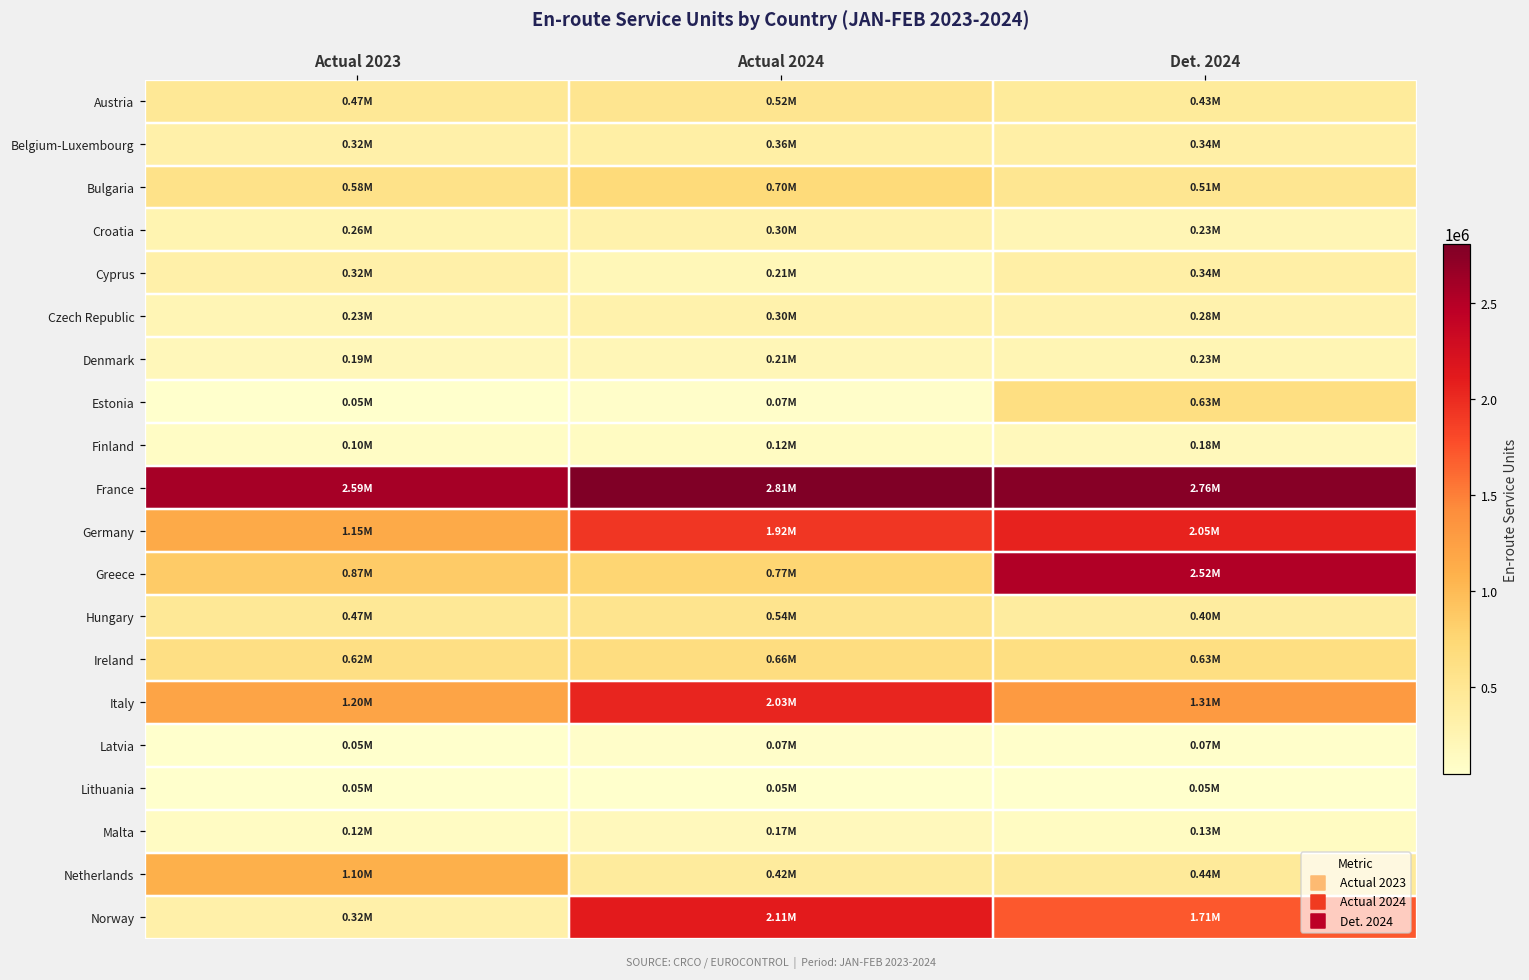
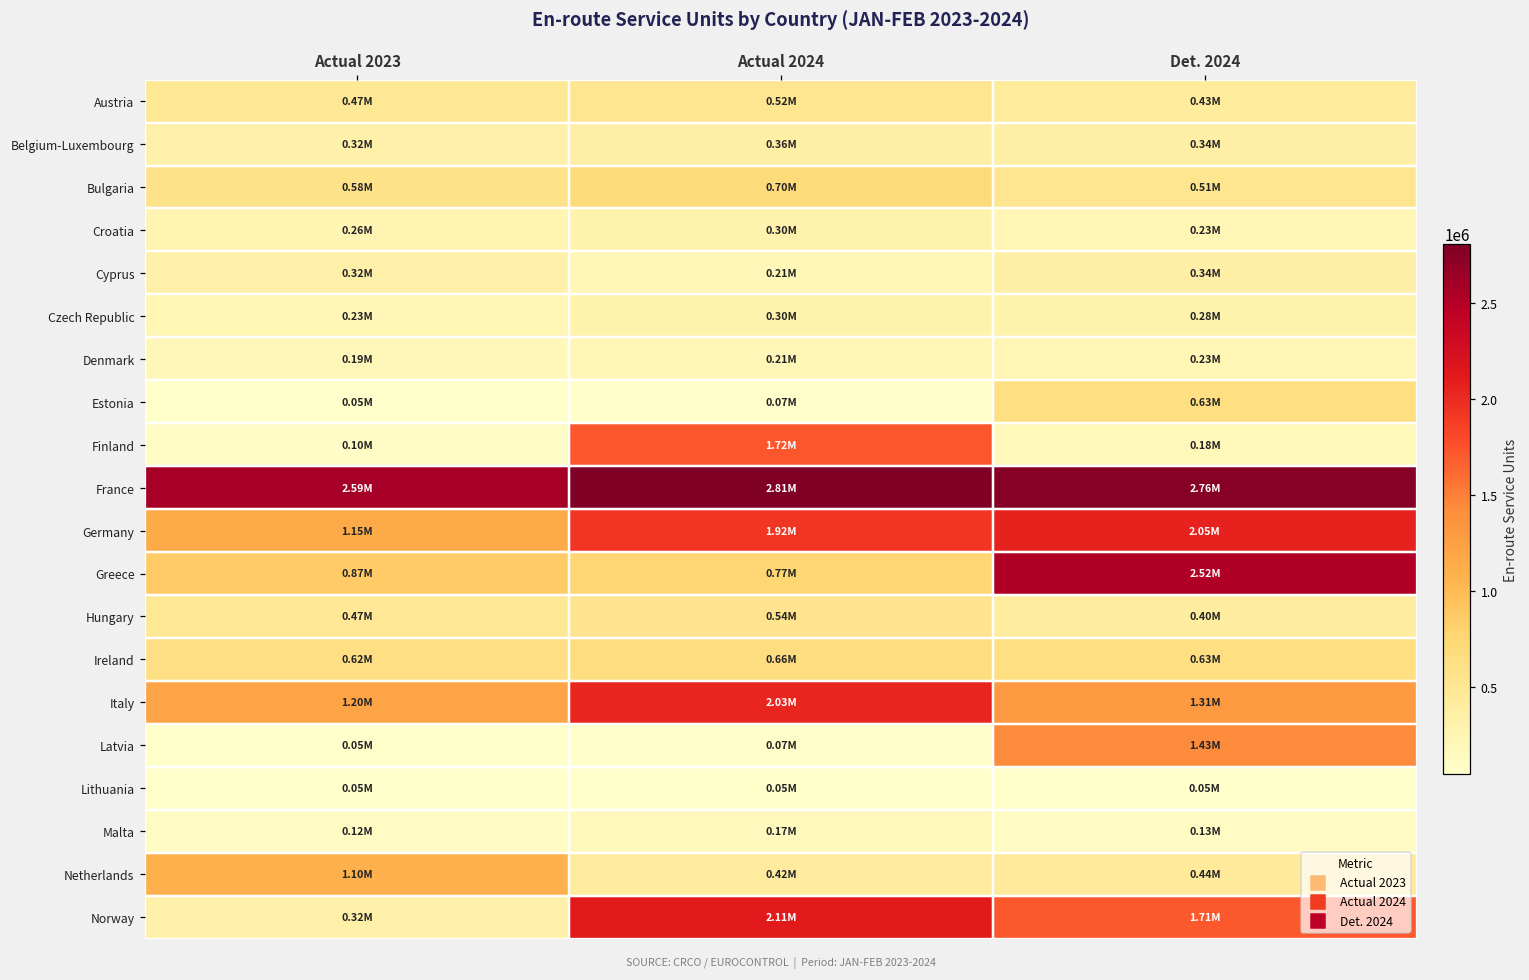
Finland, Actual 2024: 0.12M -> 1.72M
Latvia, Det. 2024: 0.07M -> 1.43M
